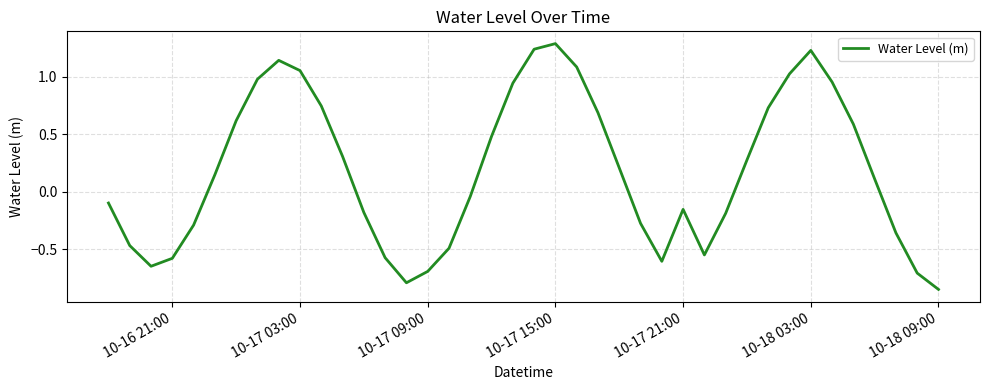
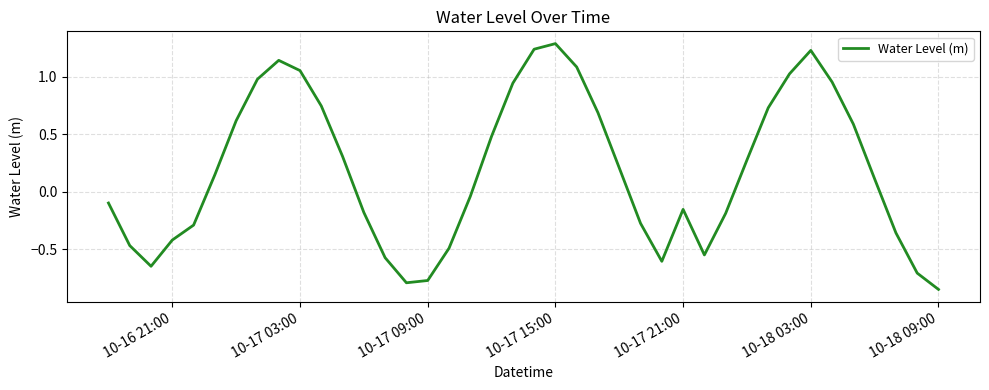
10-16 21:00: -0.58 -> -0.42
10-17 09:00: -0.69 -> -0.77
